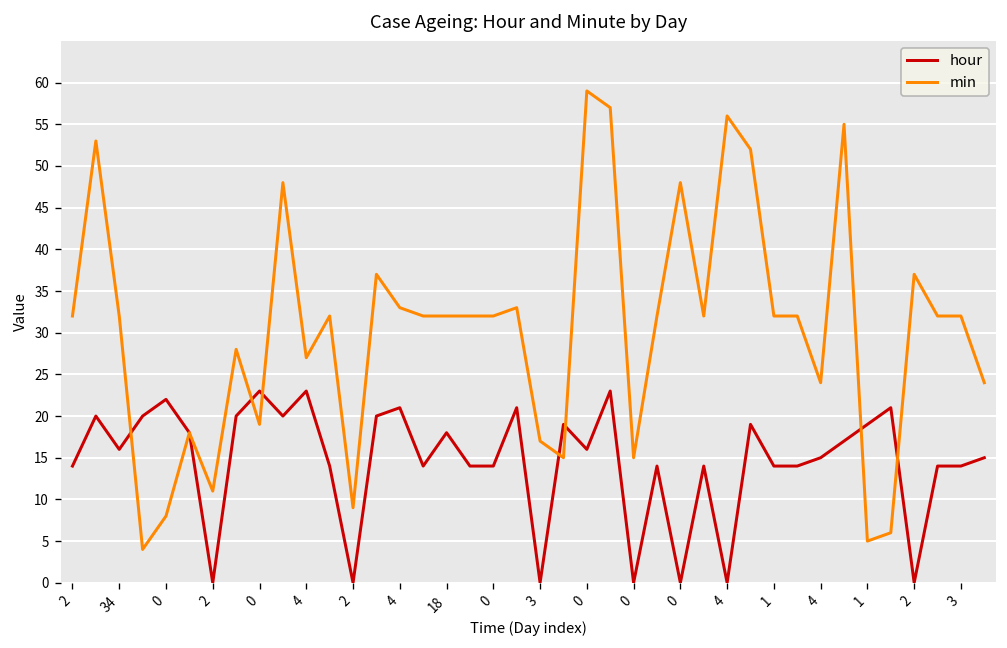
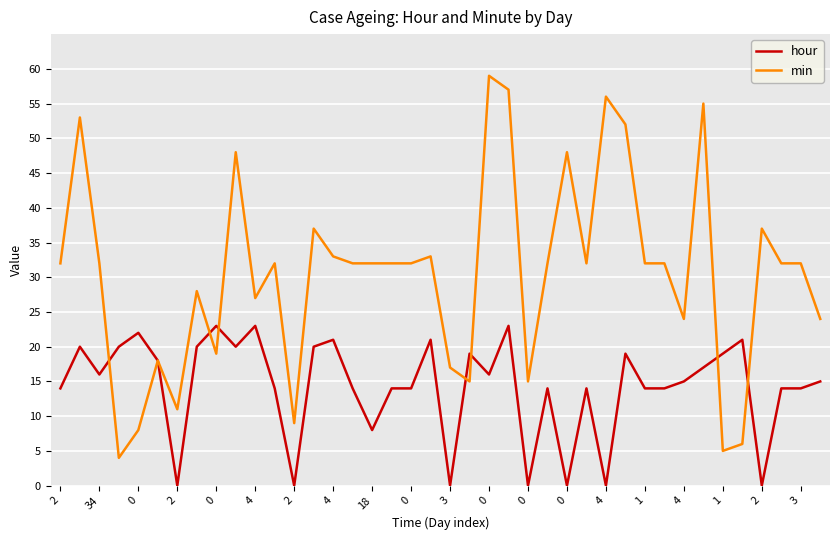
hour, 18: 18 -> 8
